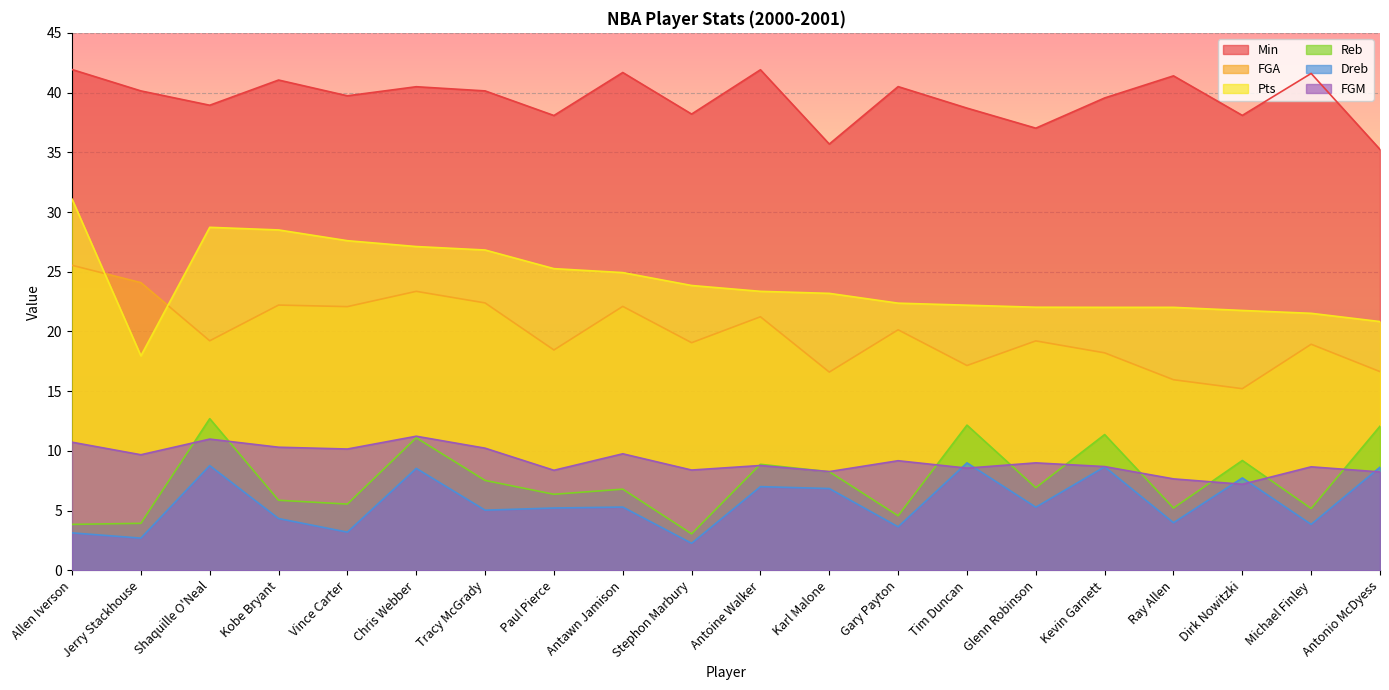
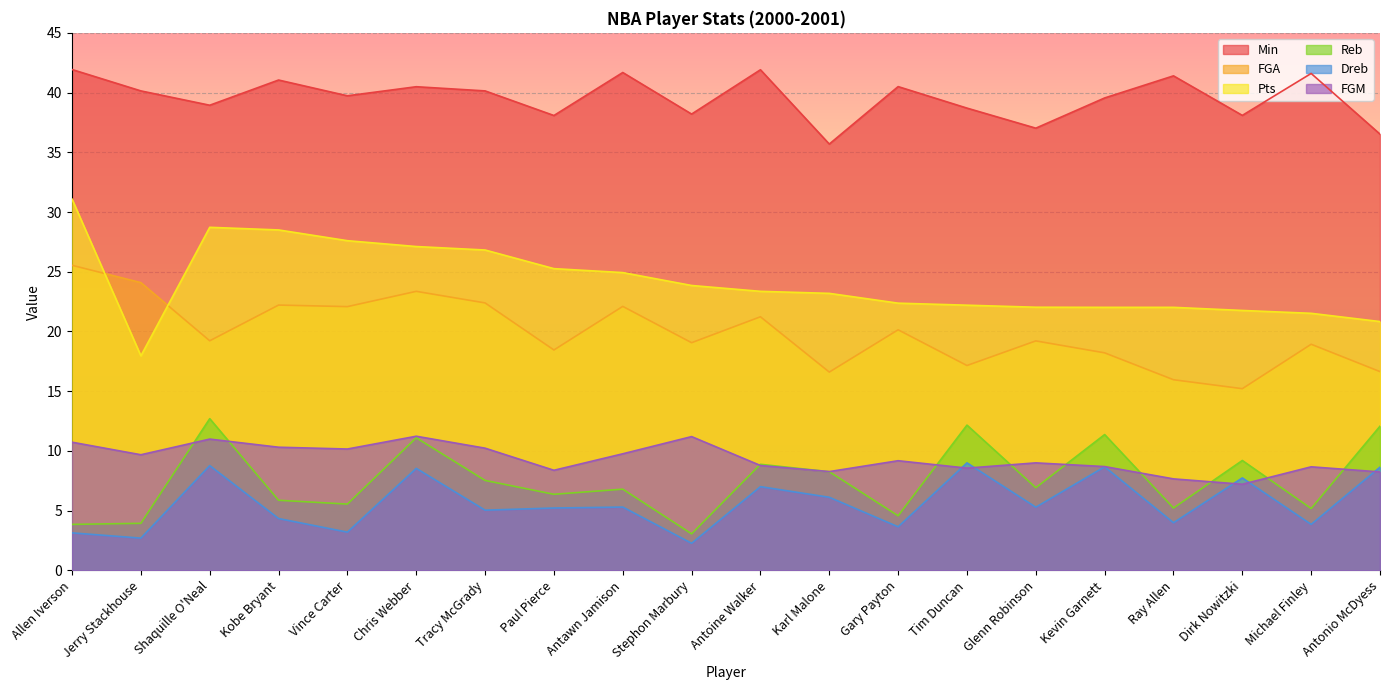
FGM, Stephon Marbury: 8.4 -> 11.2
Dreb, Karl Malone: 6.9 -> 6.1
Min, Antonio McDyess: 35.2 -> 36.5
